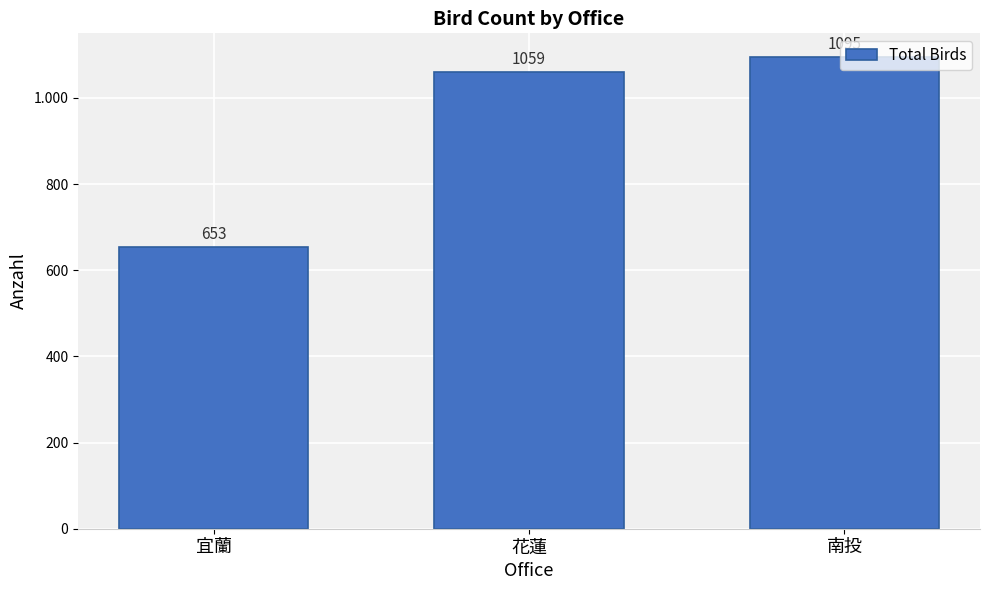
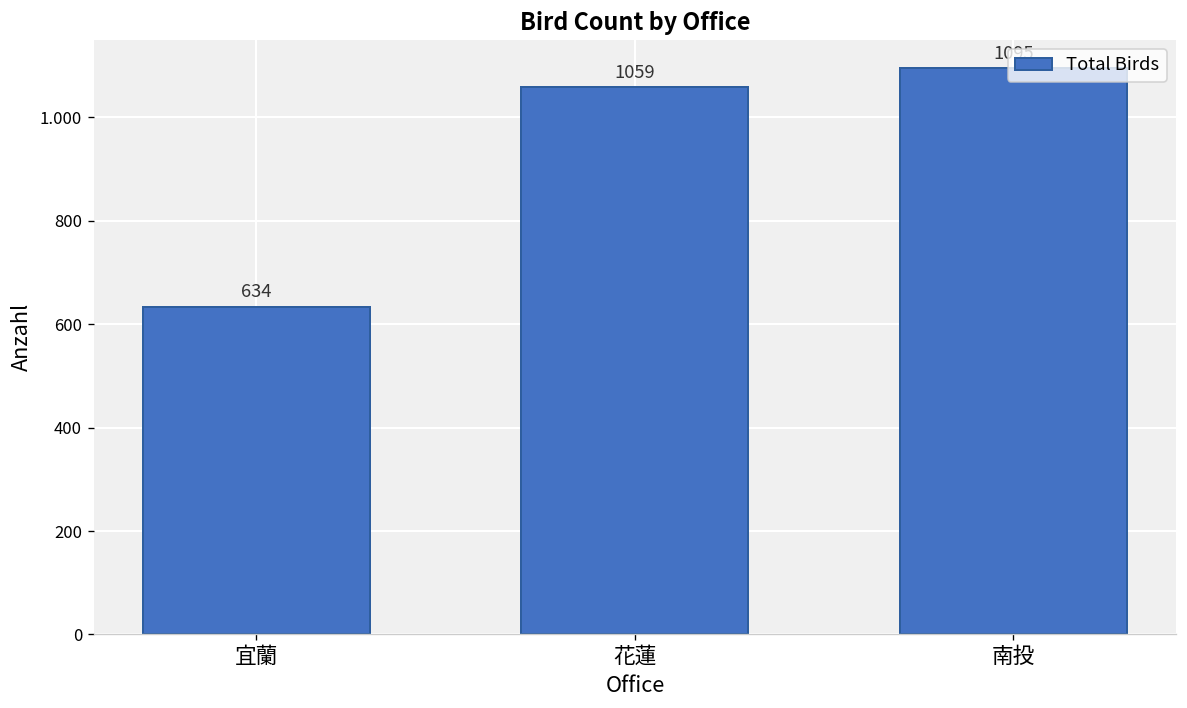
宜蘭: 653 -> 634
